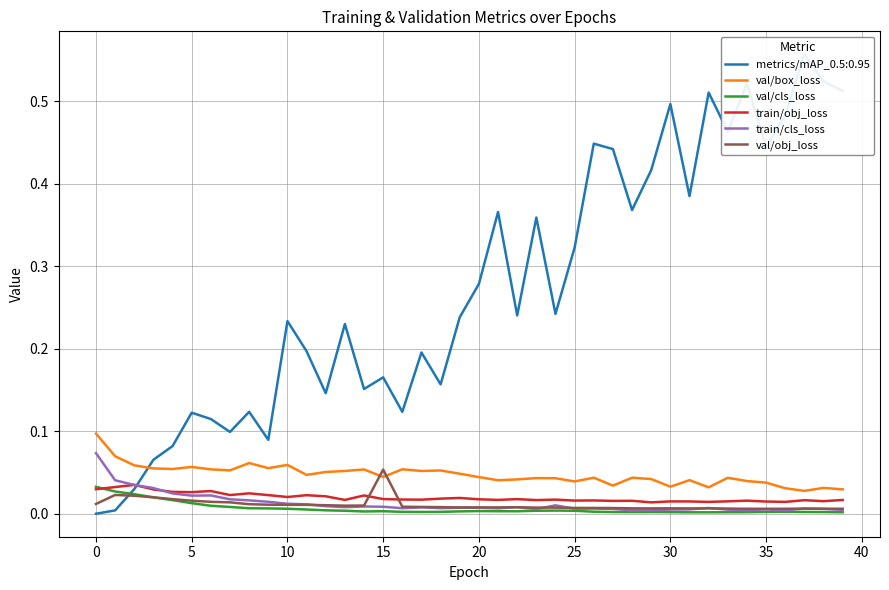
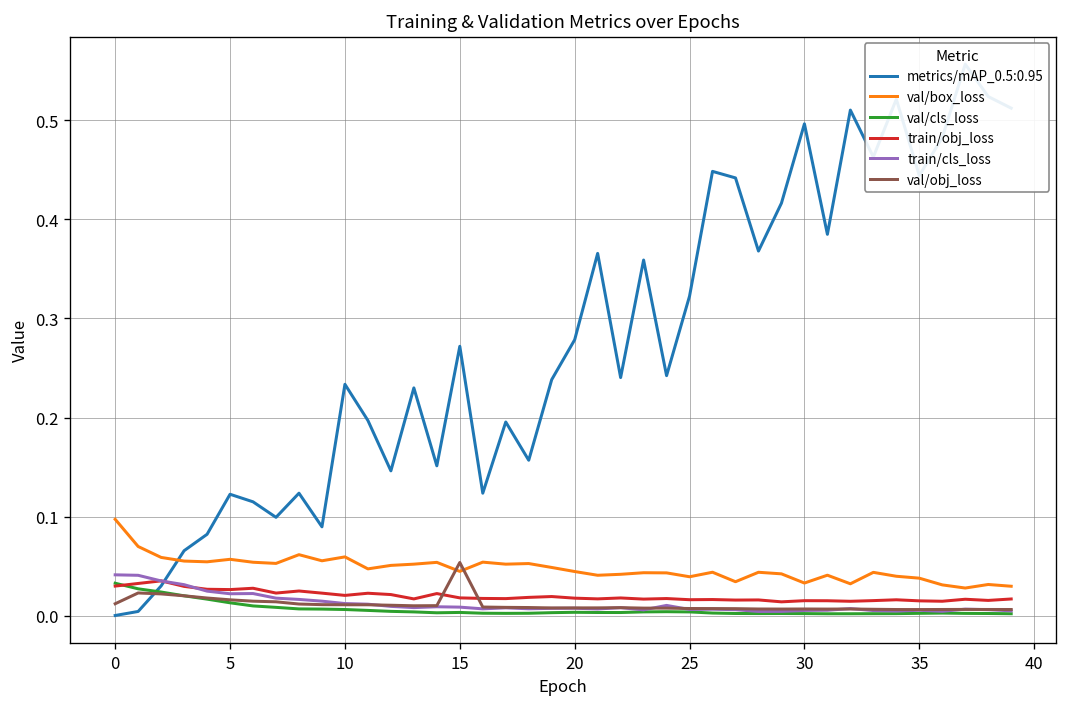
train/cls_loss, 0: 0.07 -> 0.04
metrics/mAP_0.5:0.95, 15: 0.17 -> 0.27
